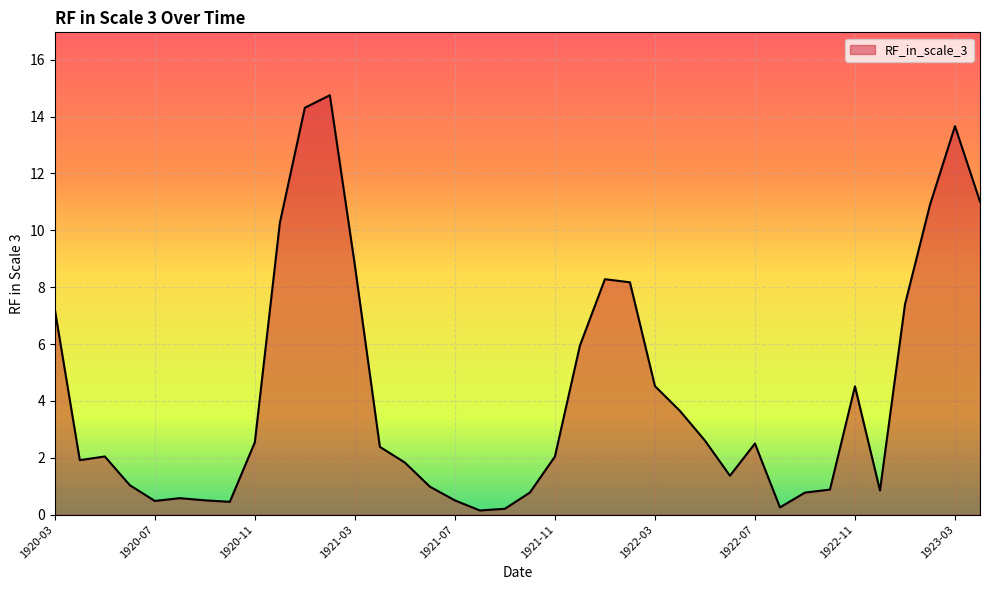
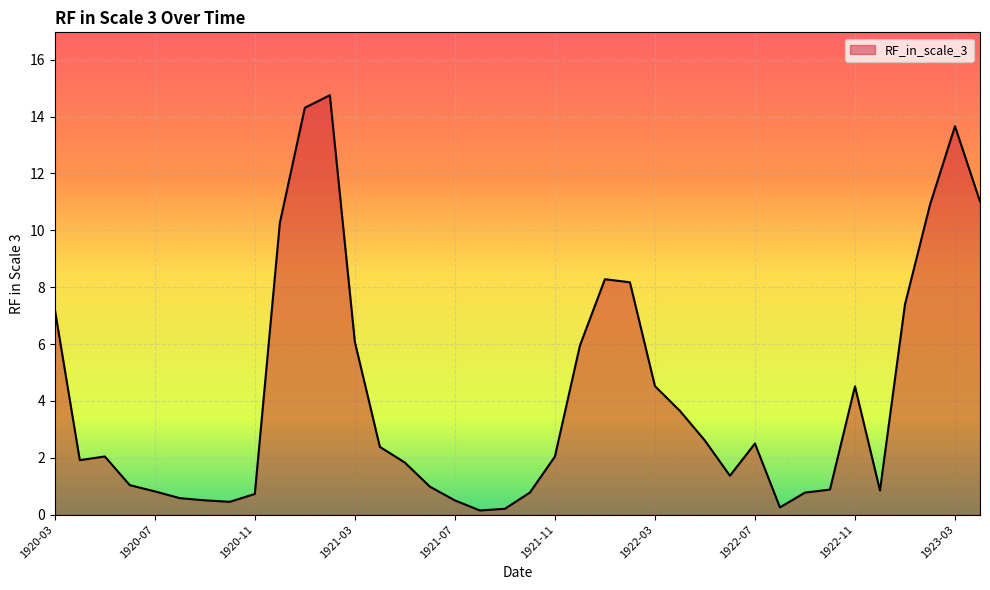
1920-07: 0.5 -> 0.8
1920-11: 2.5 -> 0.7
1921-03: 8.8 -> 6.1
